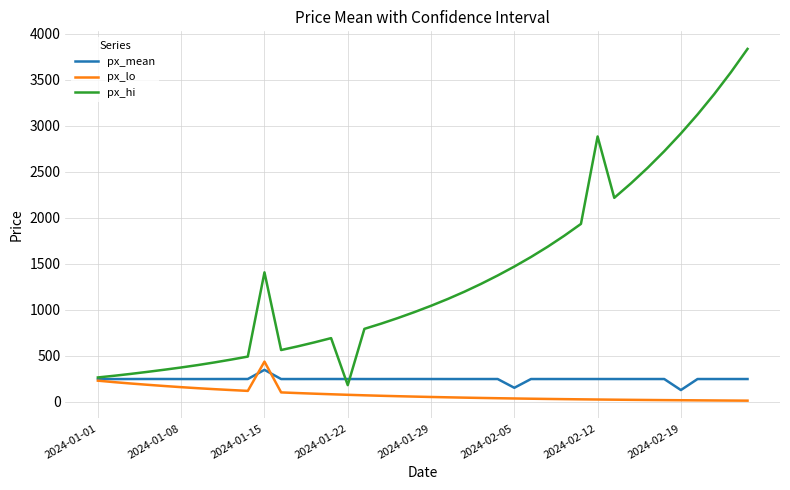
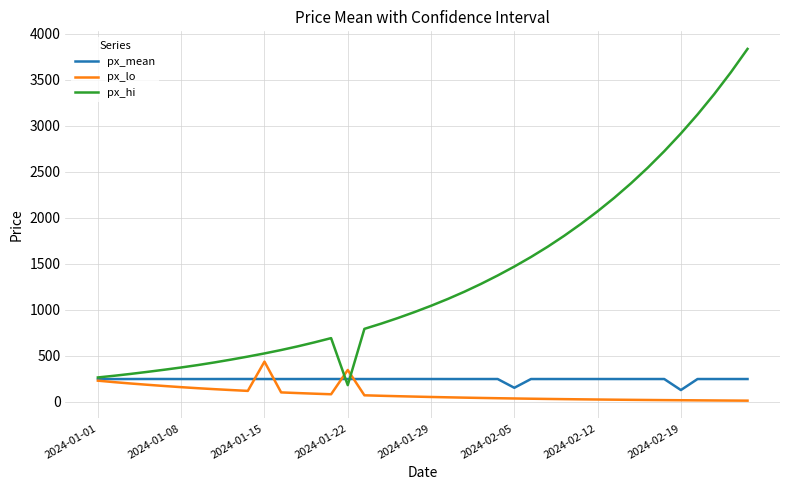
px_mean, 2024-01-15: 300 -> 200
px_hi, 2024-01-15: 1400 -> 500
px_lo, 2024-01-22: 100 -> 300
px_hi, 2024-02-12: 2900 -> 2100
